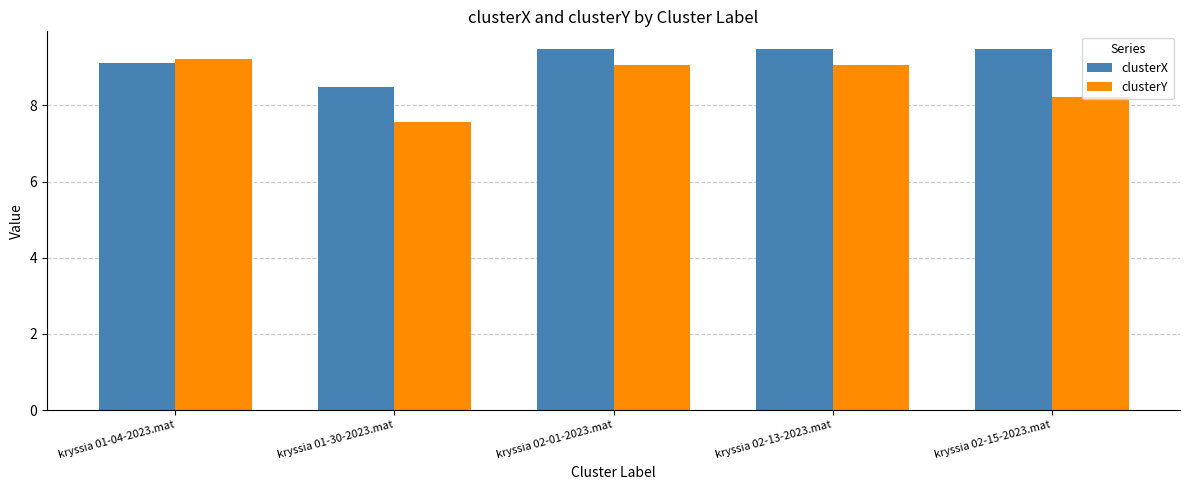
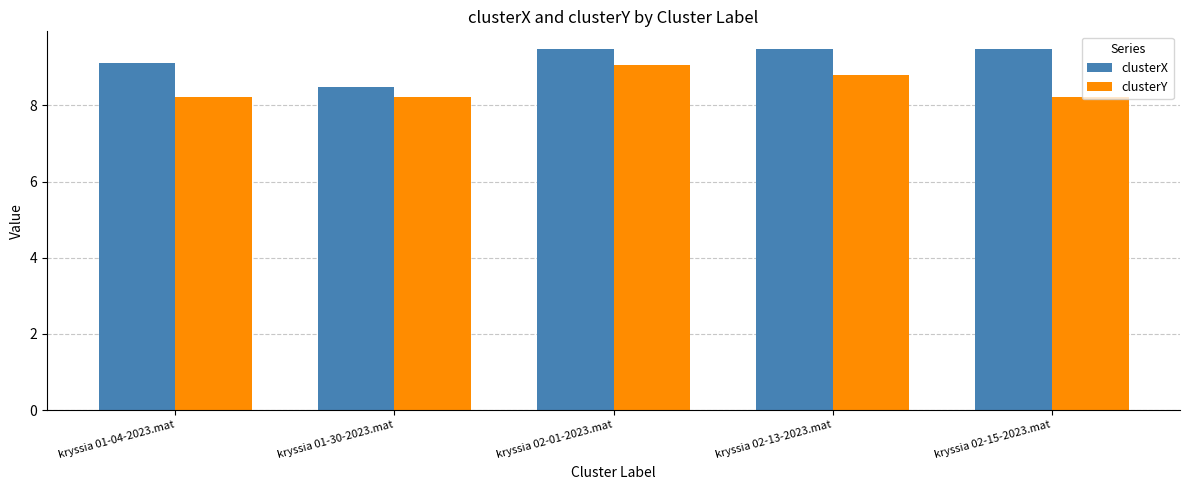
clusterY, kryssia 01-04-2023.mat: 9.2 -> 8.2
clusterY, kryssia 01-30-2023.mat: 7.6 -> 8.2
clusterY, kryssia 02-13-2023.mat: 9.1 -> 8.8
